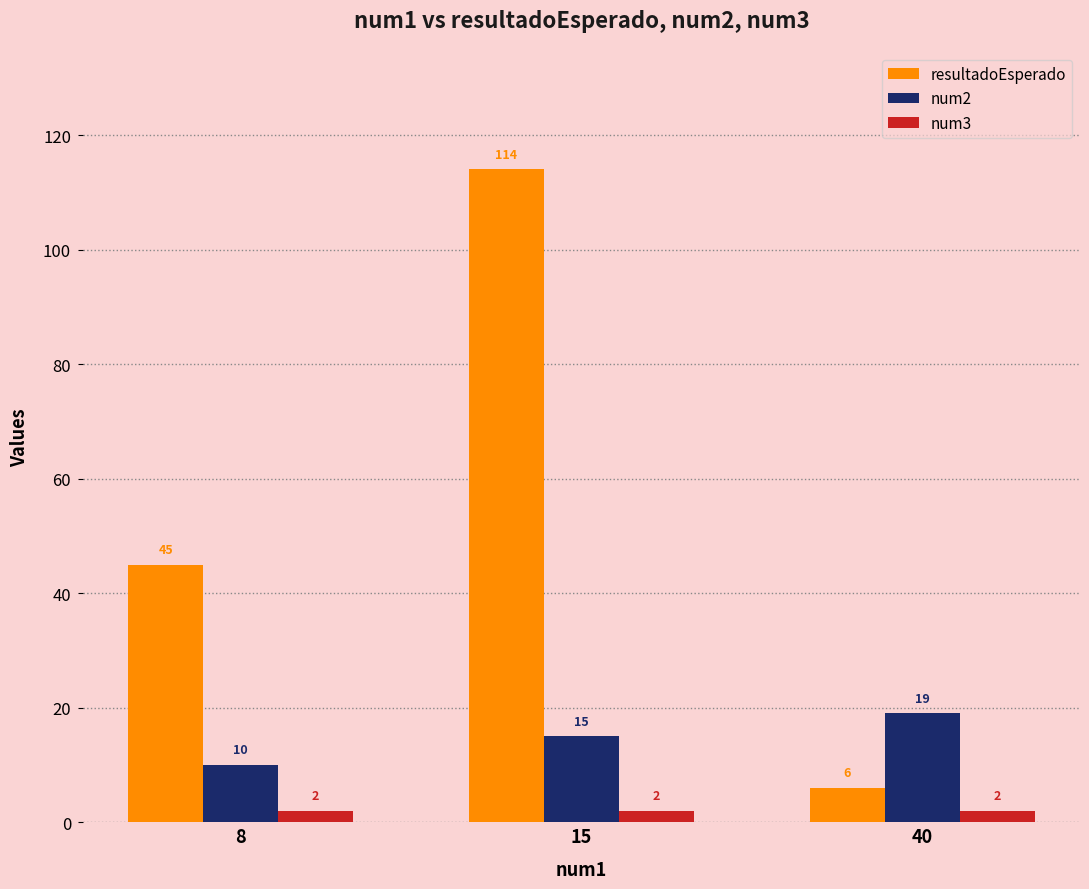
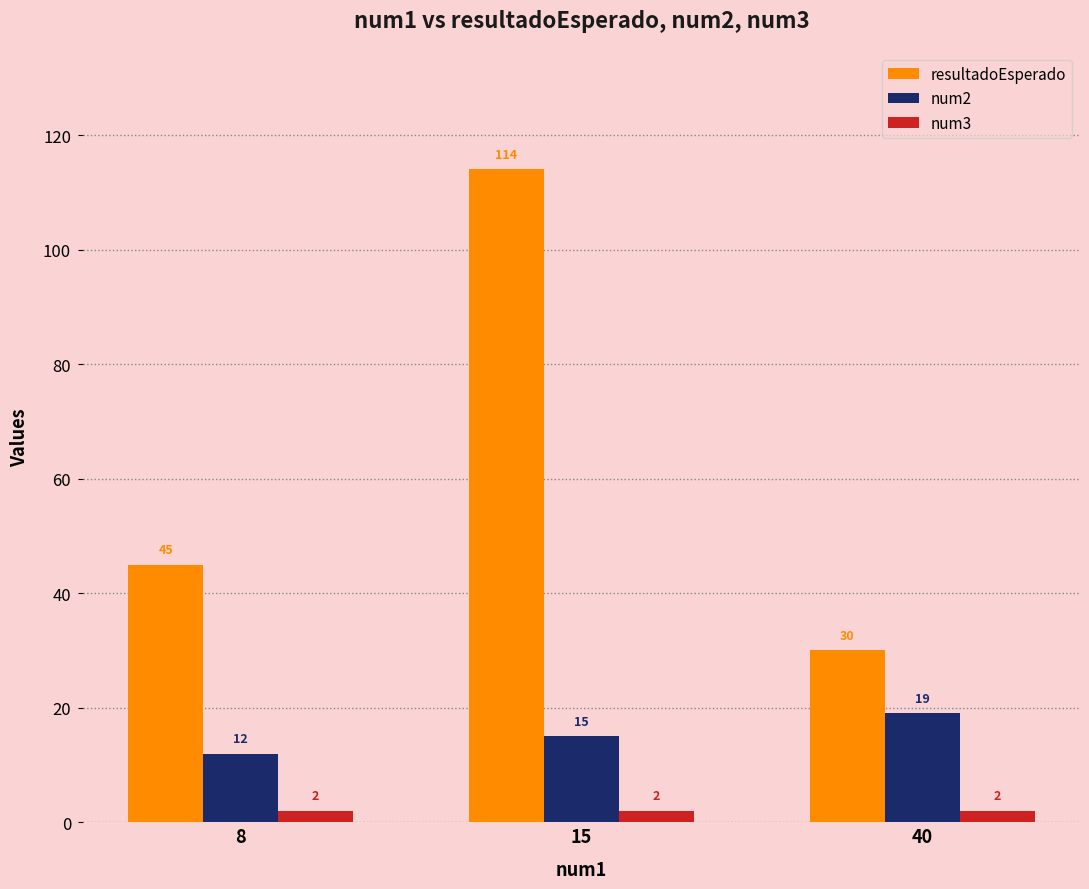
num2, 8: 10 -> 12
resultadoEsperado, 40: 6 -> 30
